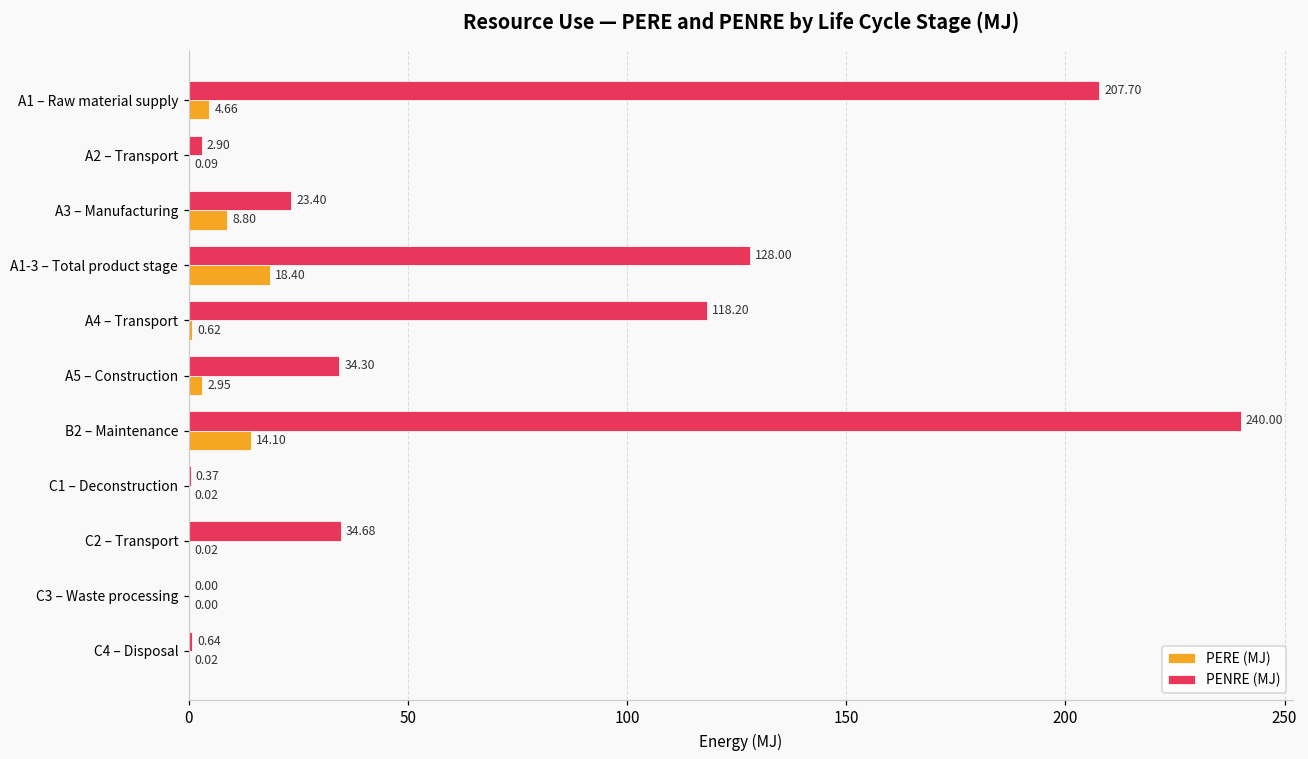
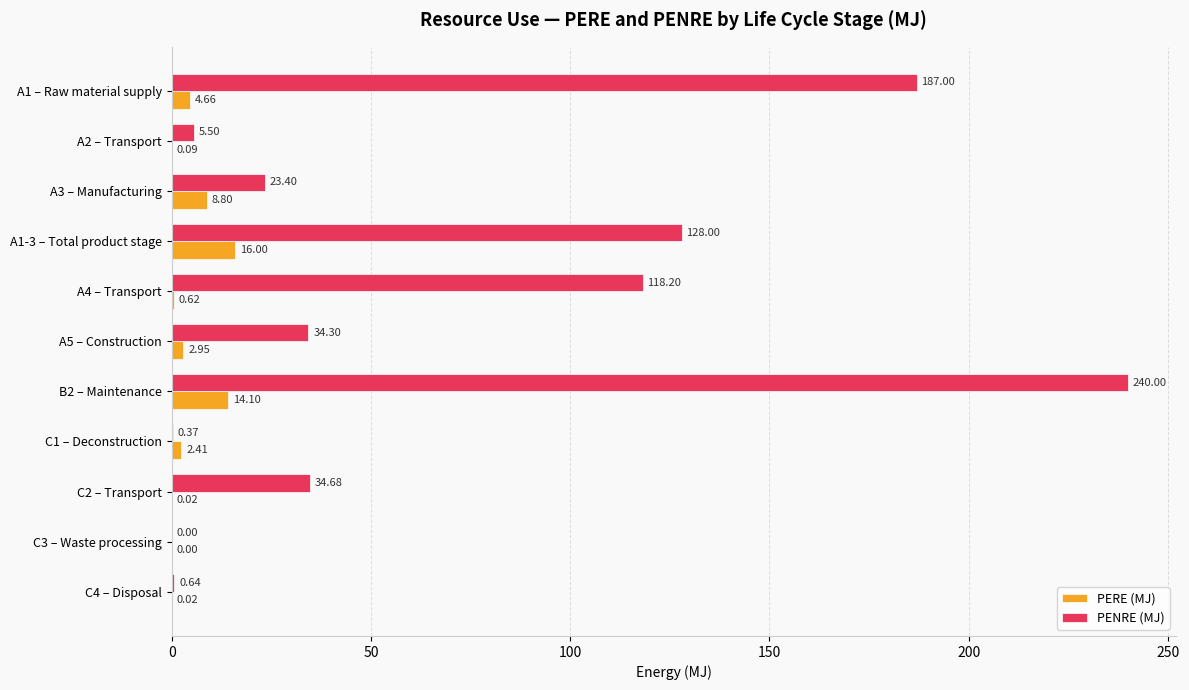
PENRE (MJ), A1 – Raw material supply: 207.70 -> 187.00
PENRE (MJ), A2 – Transport: 2.90 -> 5.50
PERE (MJ), A1-3 – Total product stage: 18.40 -> 16.00
PERE (MJ), C1 – Deconstruction: 0.02 -> 2.41
